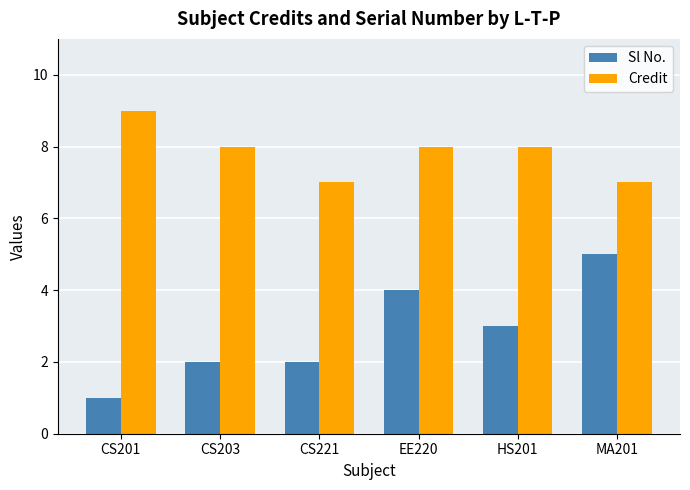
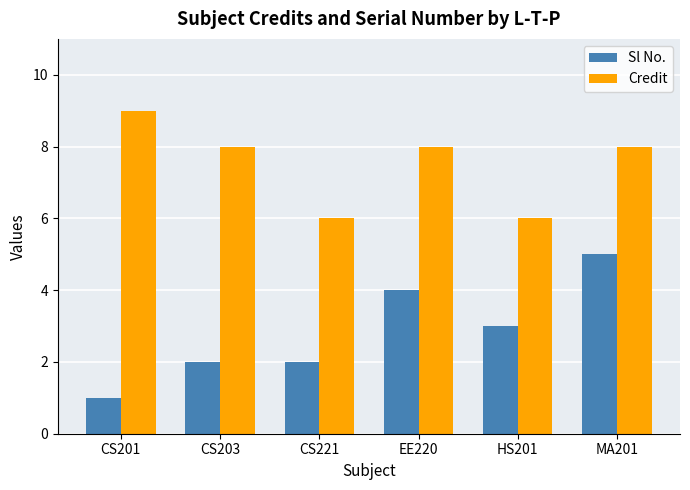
Credit, CS221: 7 -> 6
Credit, HS201: 8 -> 6
Credit, MA201: 7 -> 8
